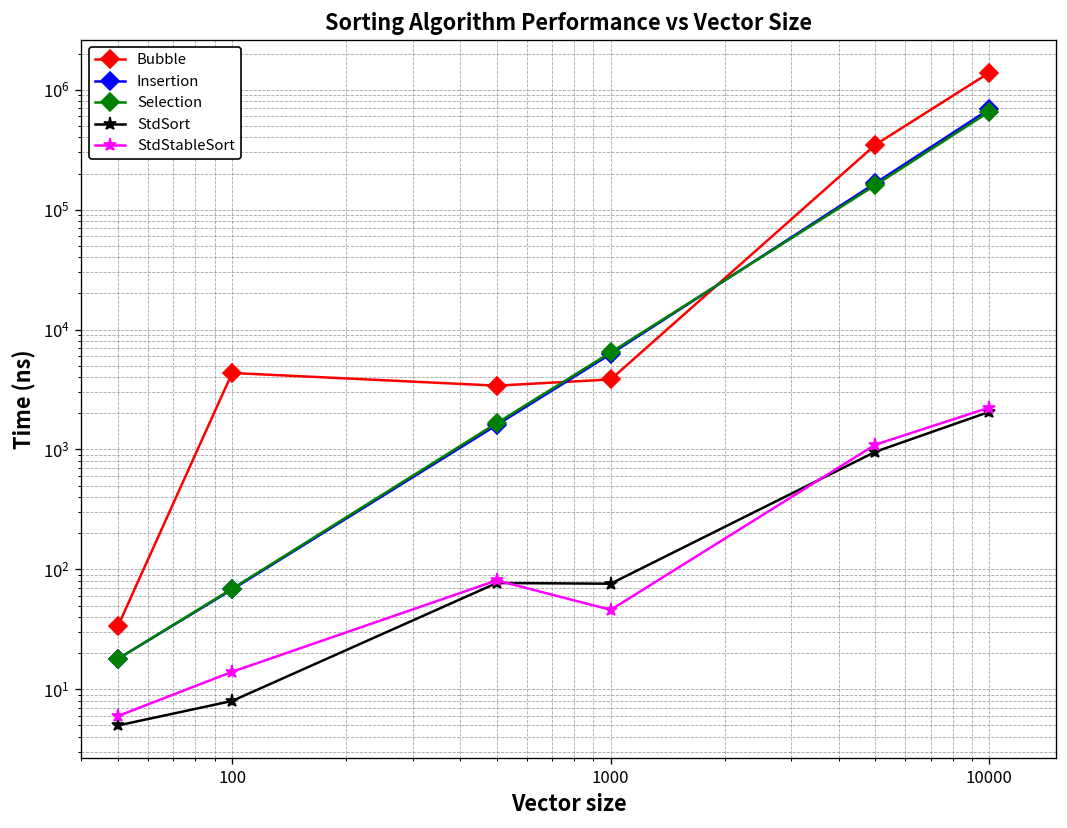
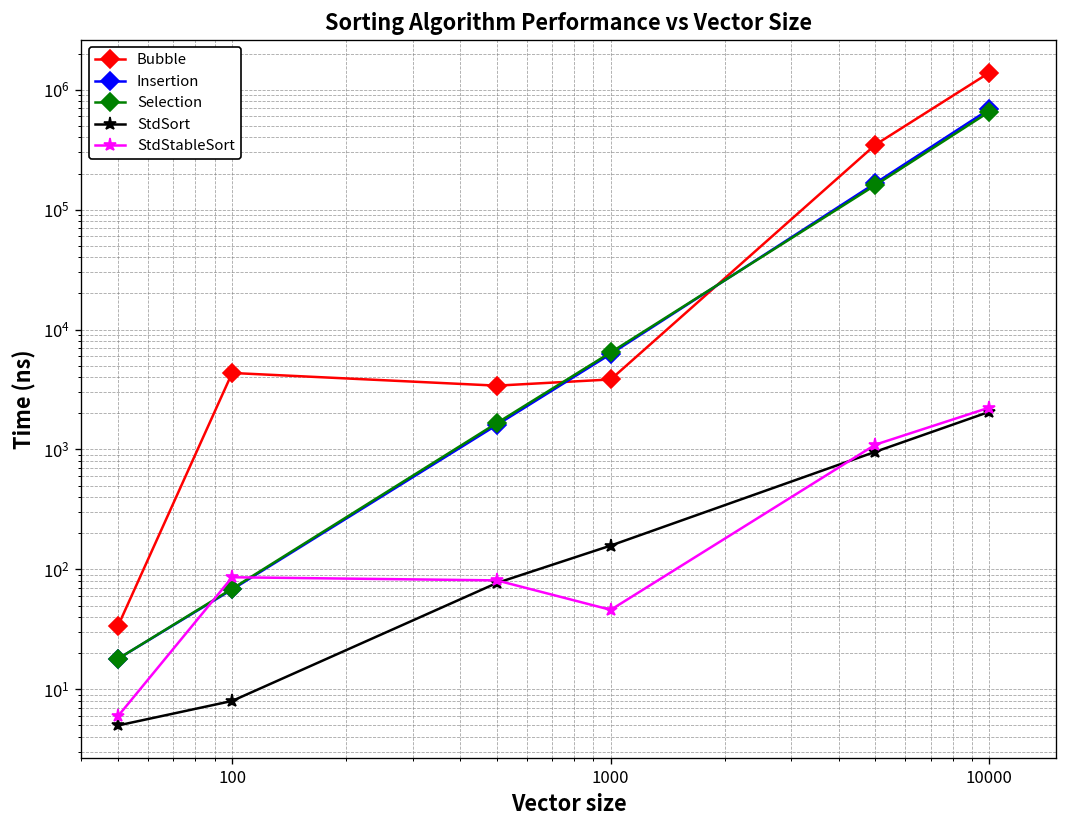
StdStableSort, 100: 14 -> 90
StdSort, 1000: 80 -> 160
